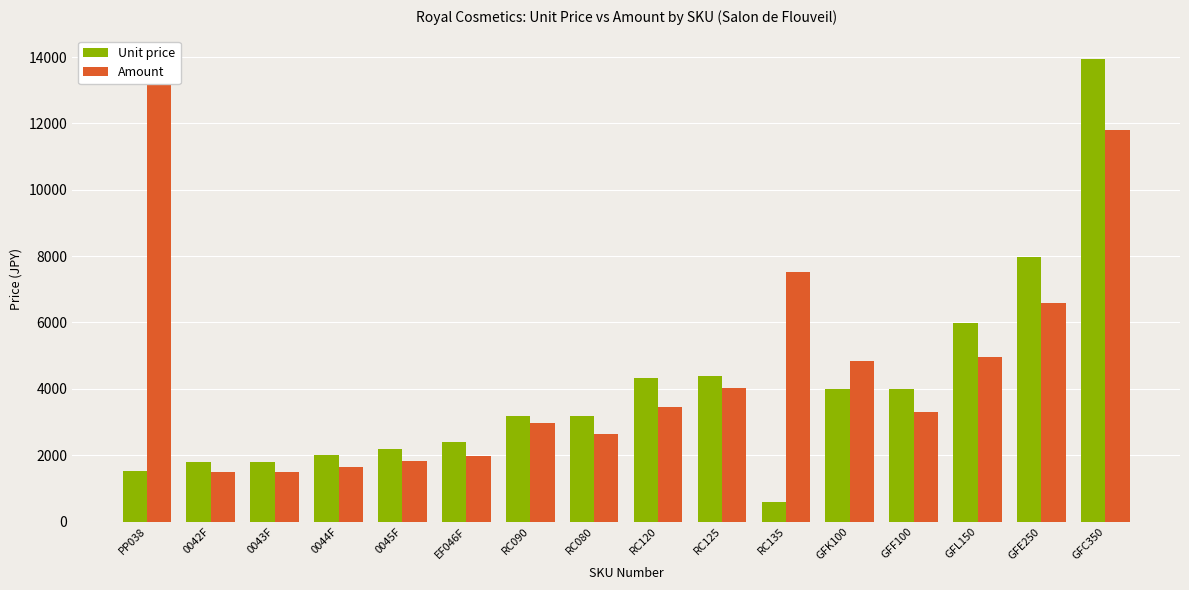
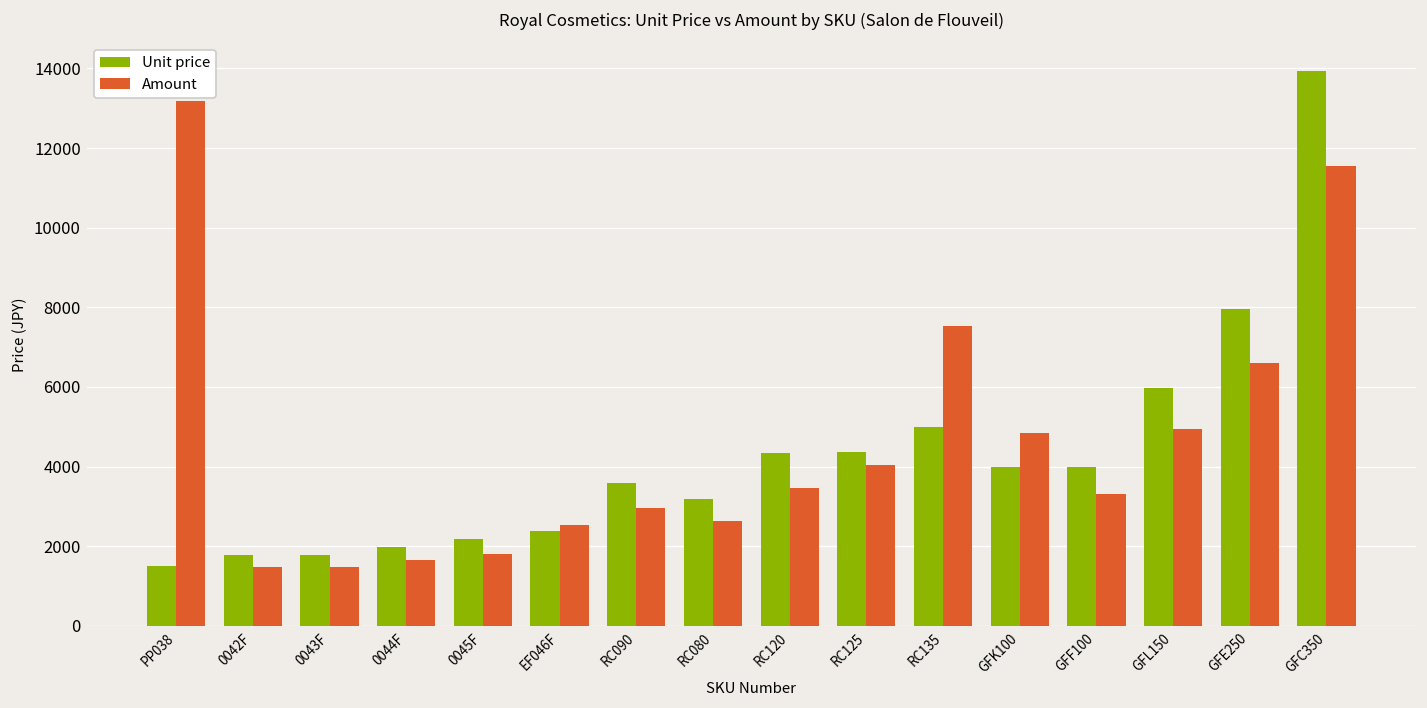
Amount, EF046F: 2000 -> 2500
Unit price, RC090: 3200 -> 3600
Unit price, RC135: 600 -> 5000
Amount, GFC350: 11800 -> 11600
